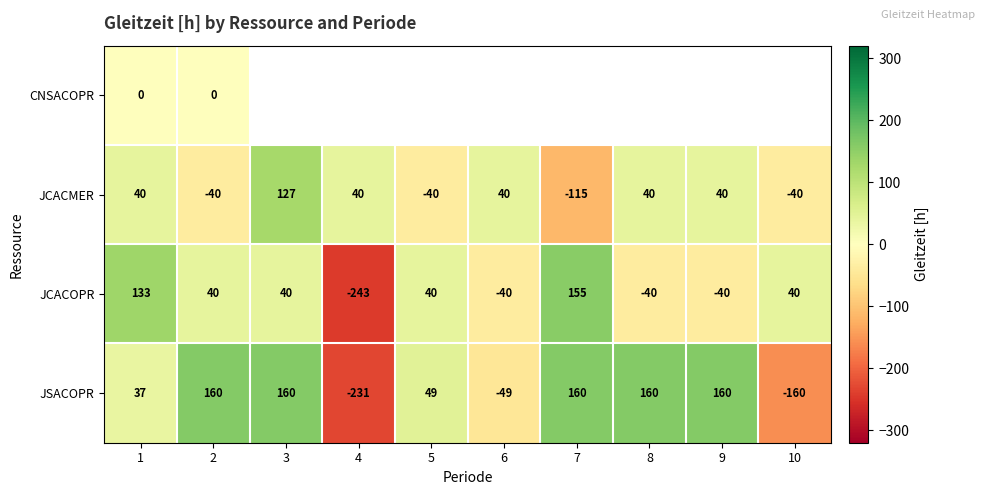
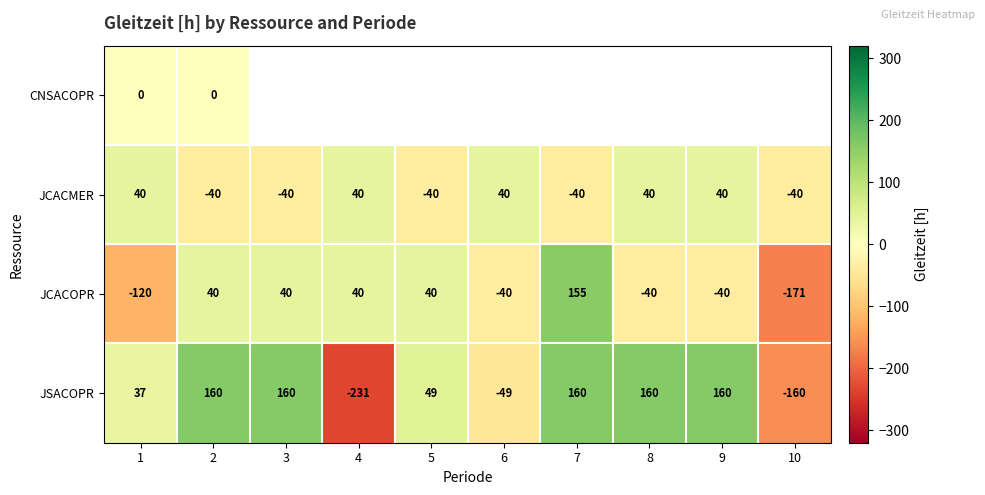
JCACMER, 3: 127 -> -40
JCACMER, 7: -115 -> -40
JCACOPR, 1: 133 -> -120
JCACOPR, 4: -243 -> 40
JCACOPR, 10: 40 -> -171
